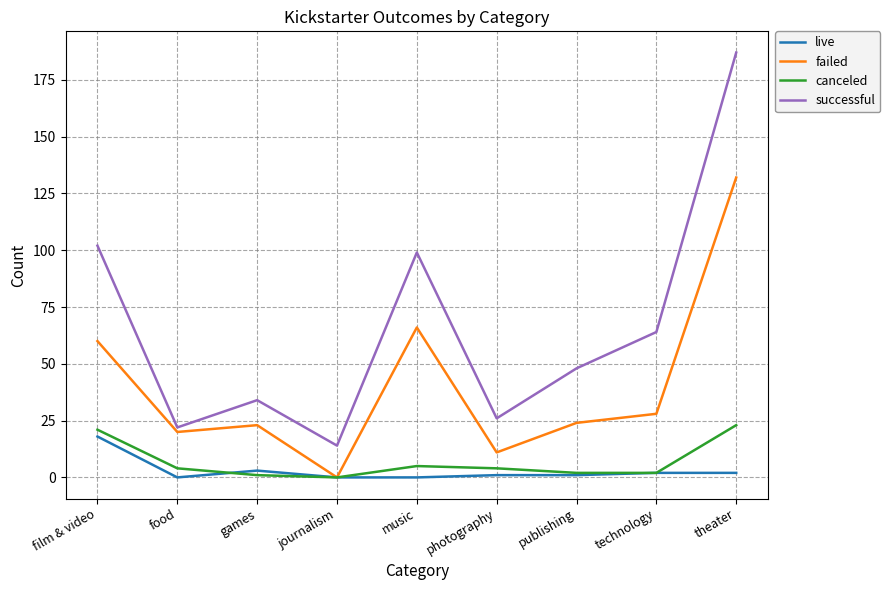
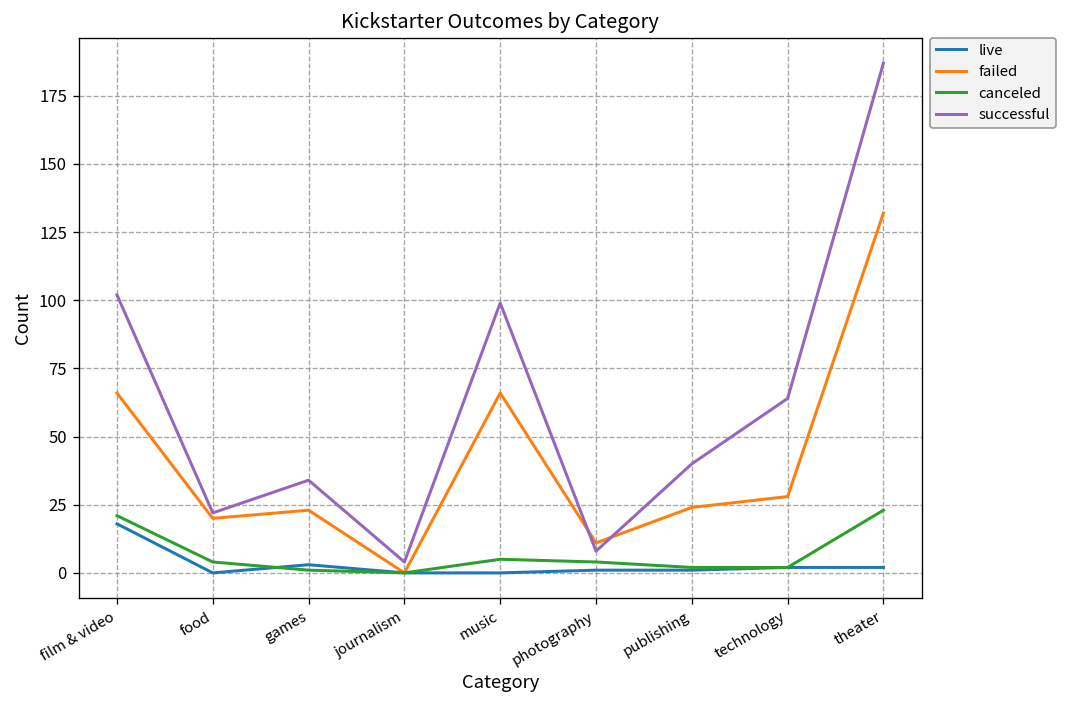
failed, film & video: 60 -> 66
successful, journalism: 14 -> 4
successful, photography: 26 -> 8
successful, publishing: 48 -> 40
